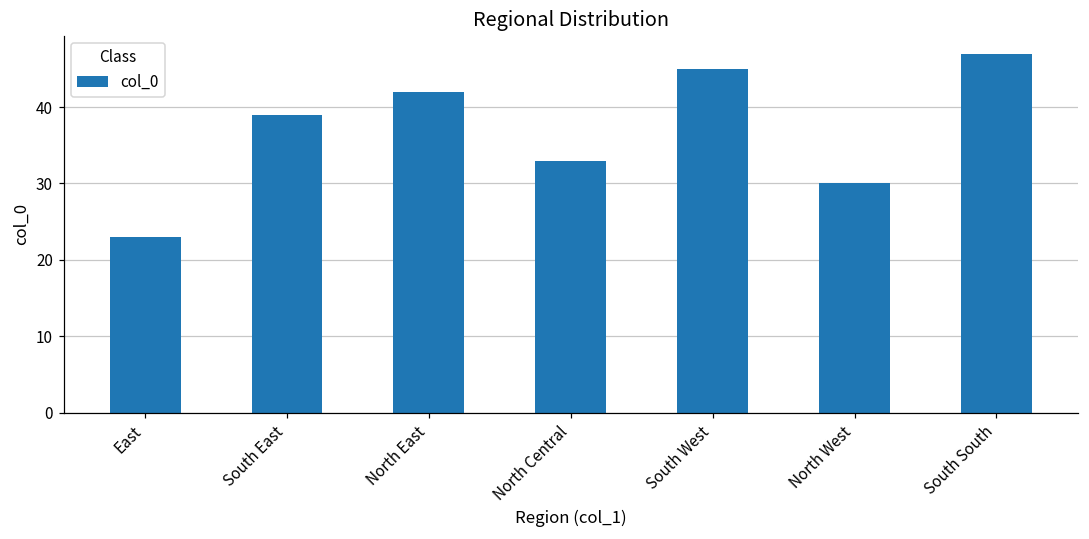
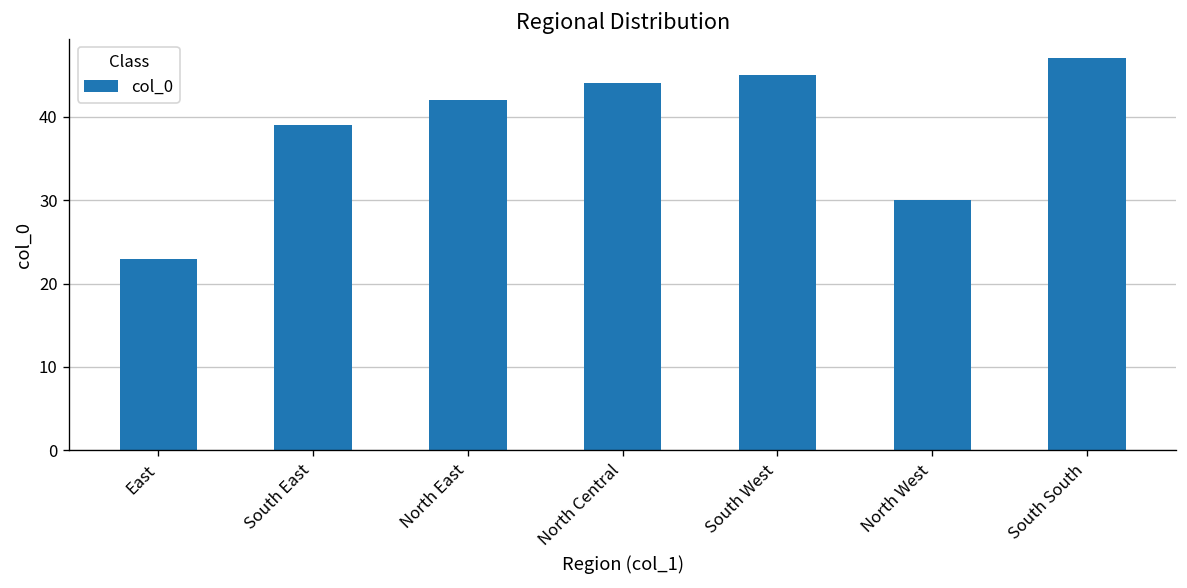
North Central: 33 -> 44
